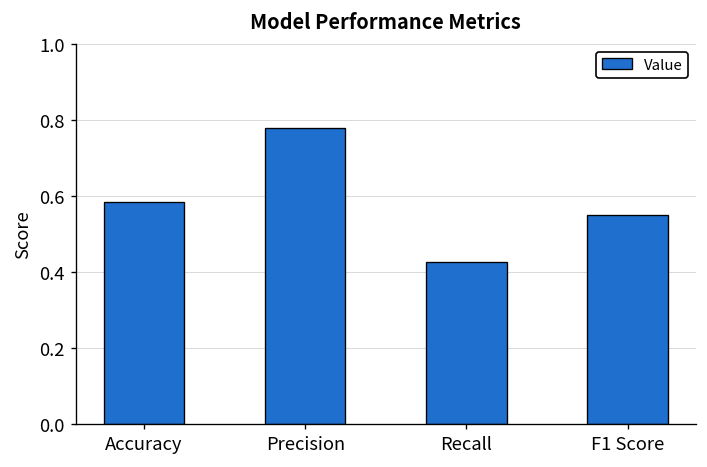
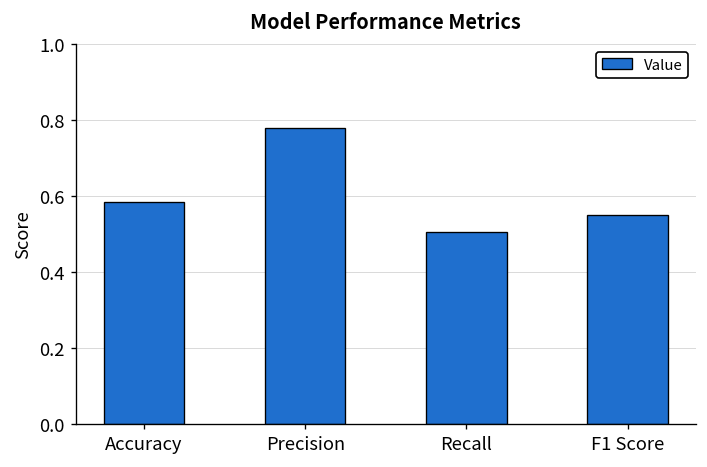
Recall: 0.43 -> 0.51
